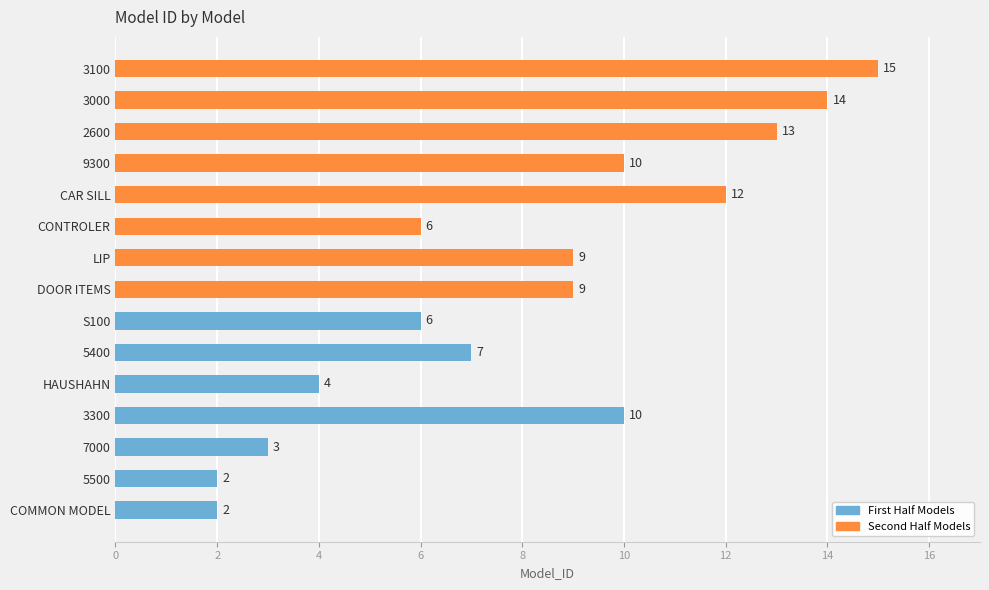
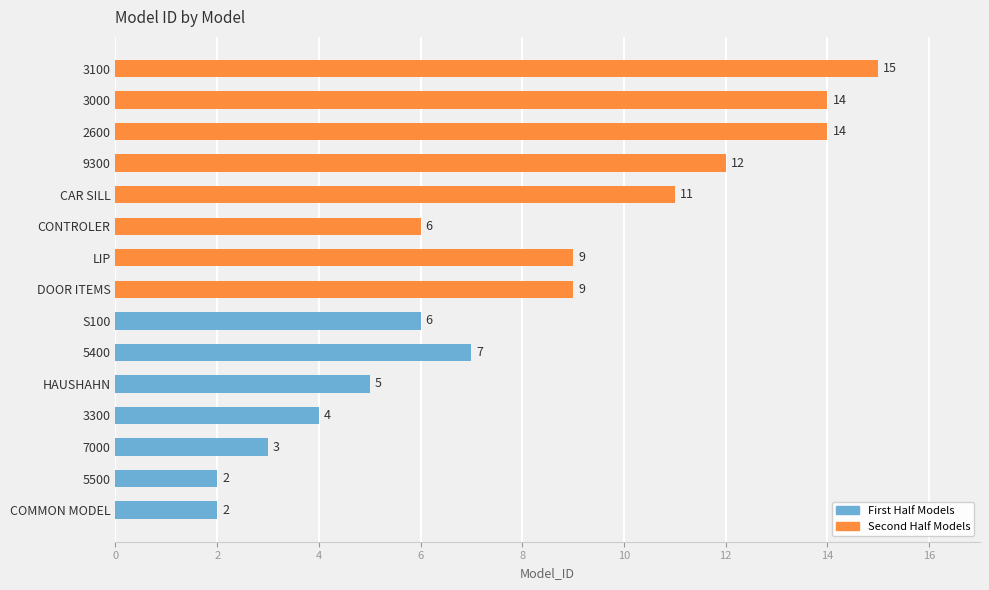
2600: 13 -> 14
9300: 10 -> 12
CAR SILL: 12 -> 11
HAUSHAHN: 4 -> 5
3300: 10 -> 4
